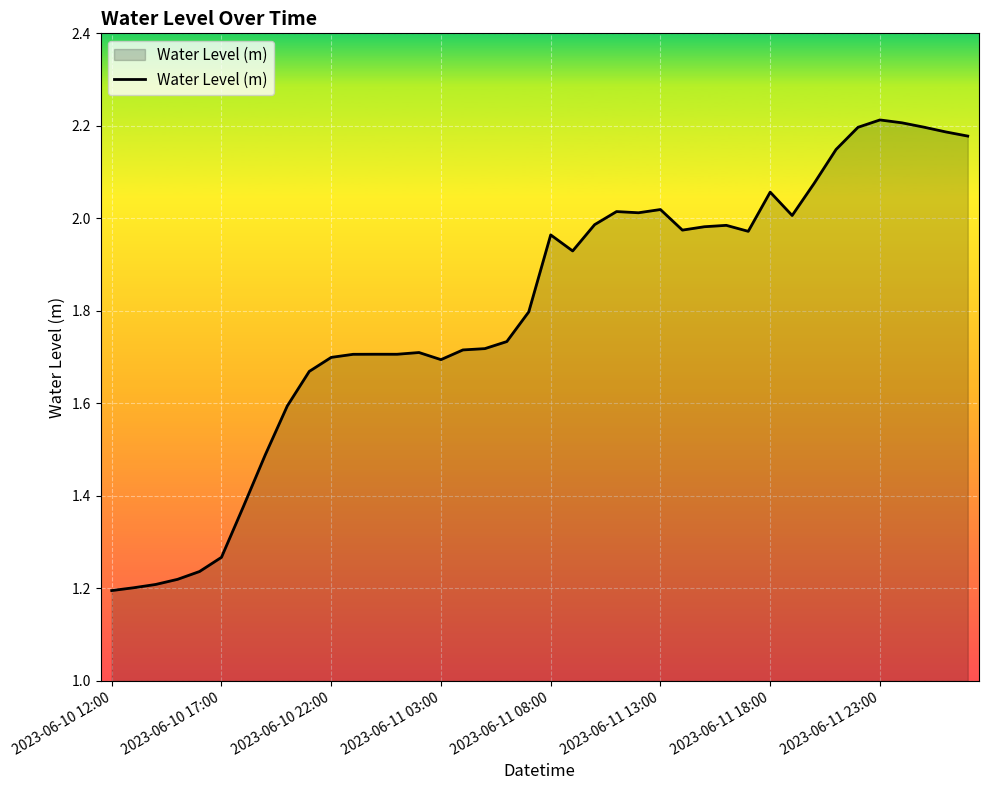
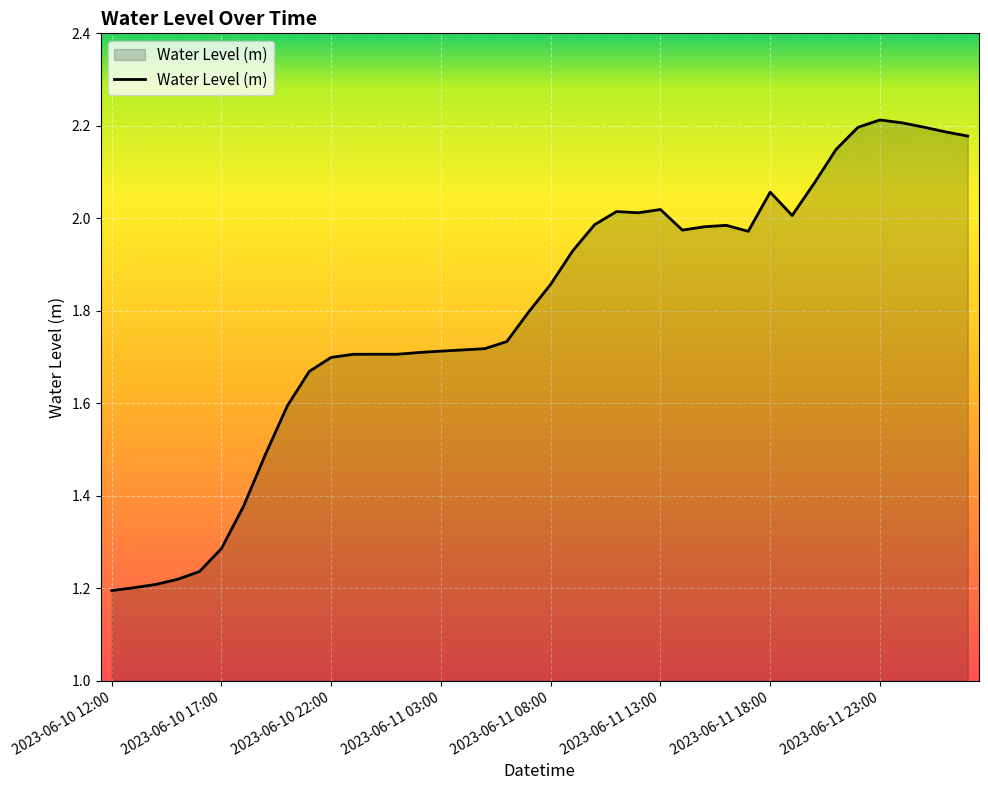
2023-06-10 17:00: 1.27 -> 1.29
2023-06-11 03:00: 1.69 -> 1.71
2023-06-11 08:00: 1.96 -> 1.86
